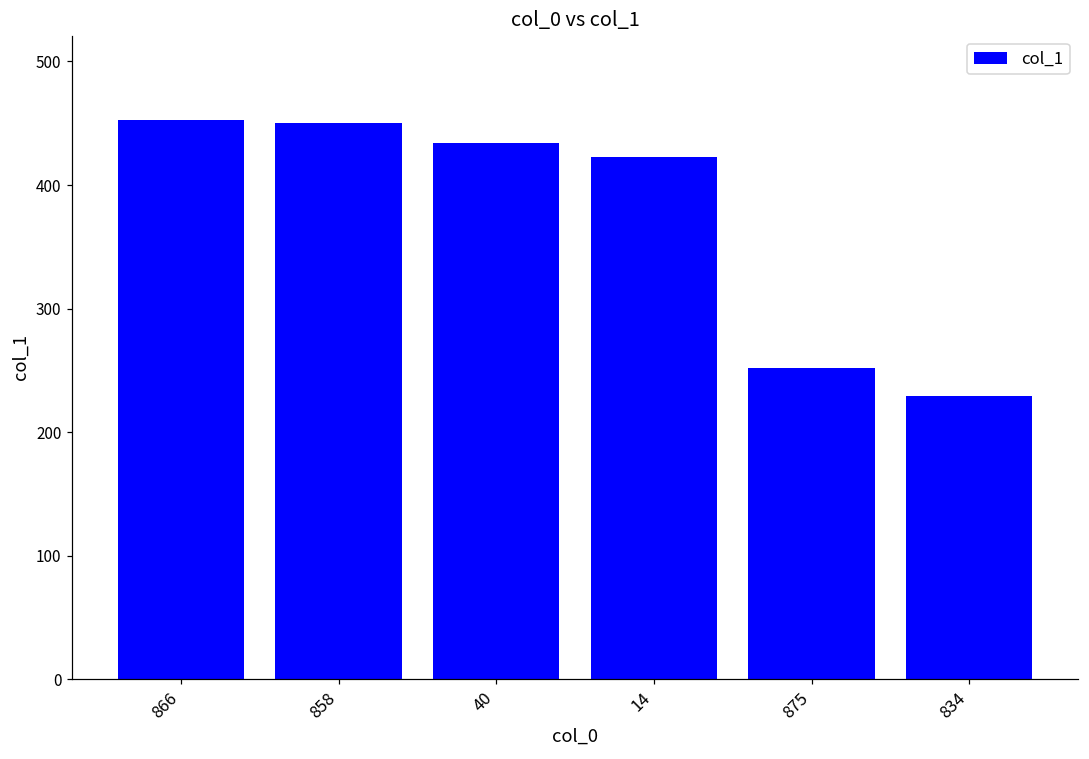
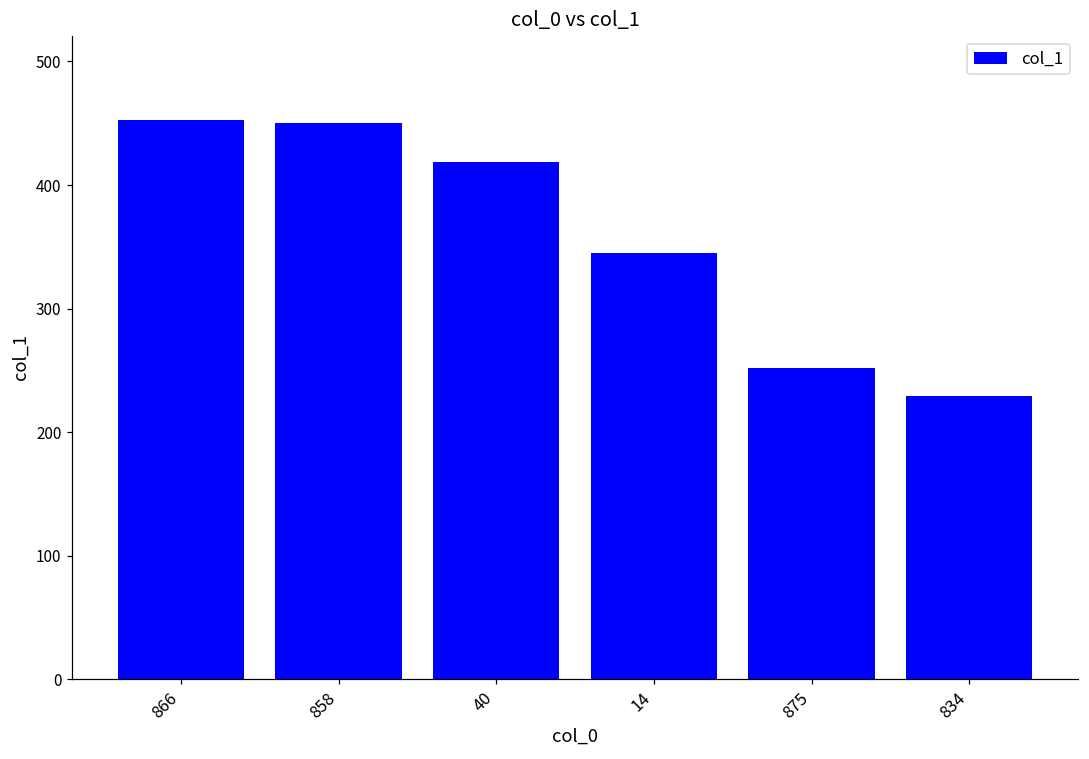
40: 434 -> 419
14: 423 -> 345
